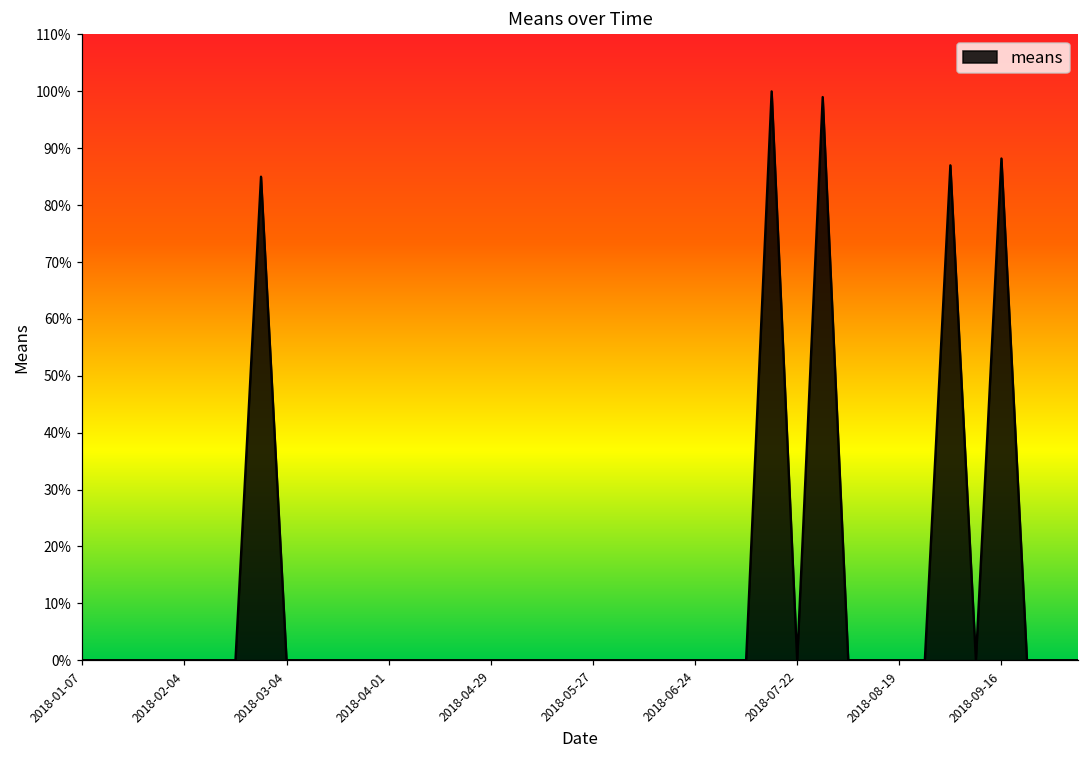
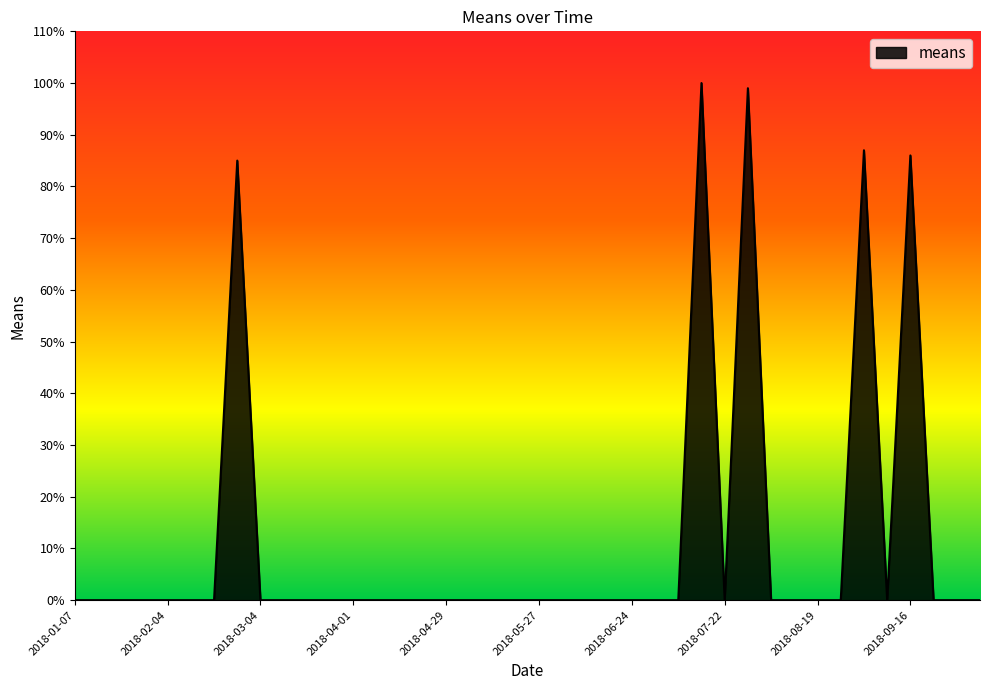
2018-09-16: 88% -> 86%
